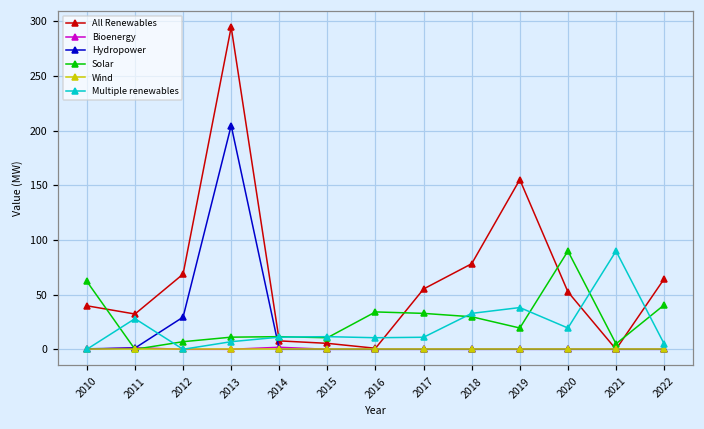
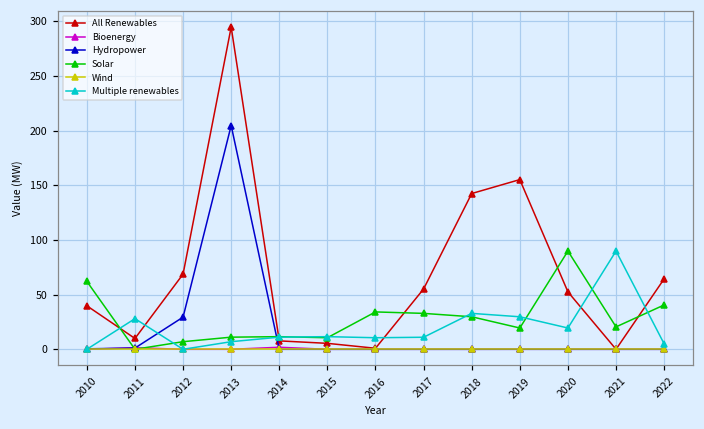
All Renewables, 2011: 30 -> 10
All Renewables, 2018: 80 -> 140
Multiple renewables, 2019: 40 -> 30
Solar, 2021: 10 -> 20
